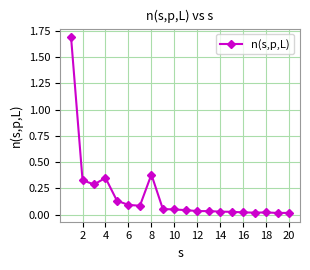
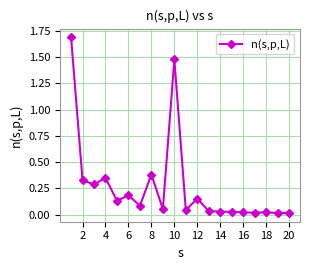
6: 0.09 -> 0.18
10: 0.05 -> 1.48
12: 0.03 -> 0.15
